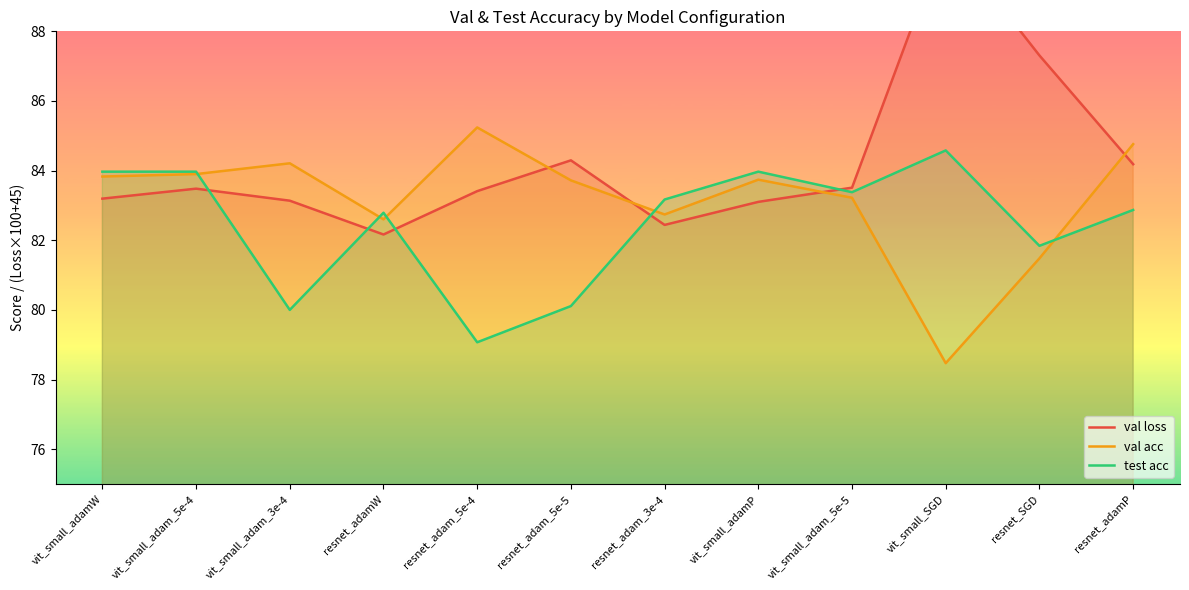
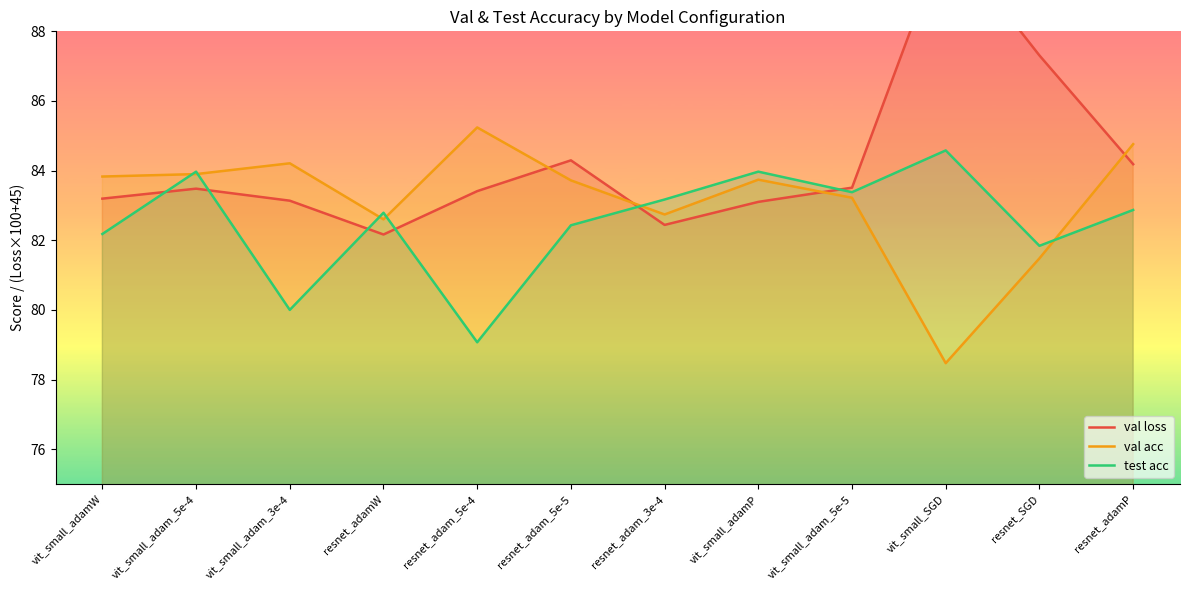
test acc, vit_small_adamW: 84.0 -> 82.2
test acc, resnet_adam_5e-5: 80.1 -> 82.4
